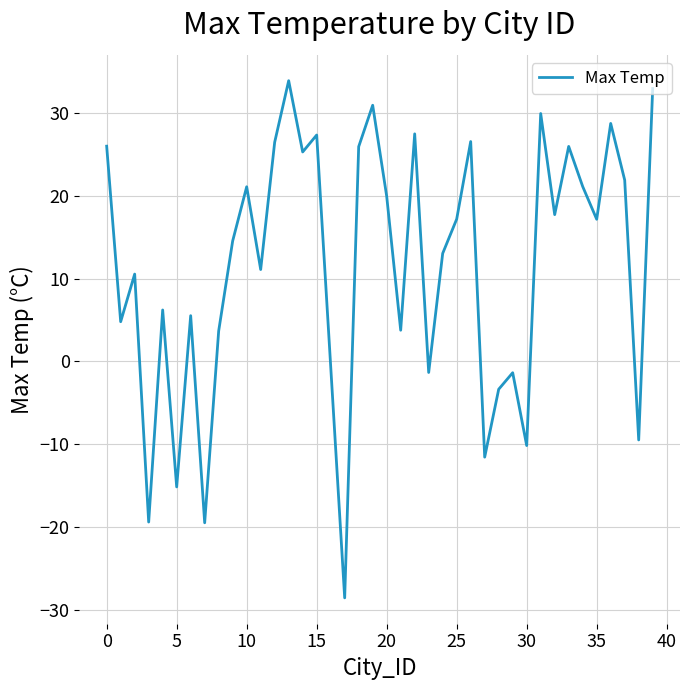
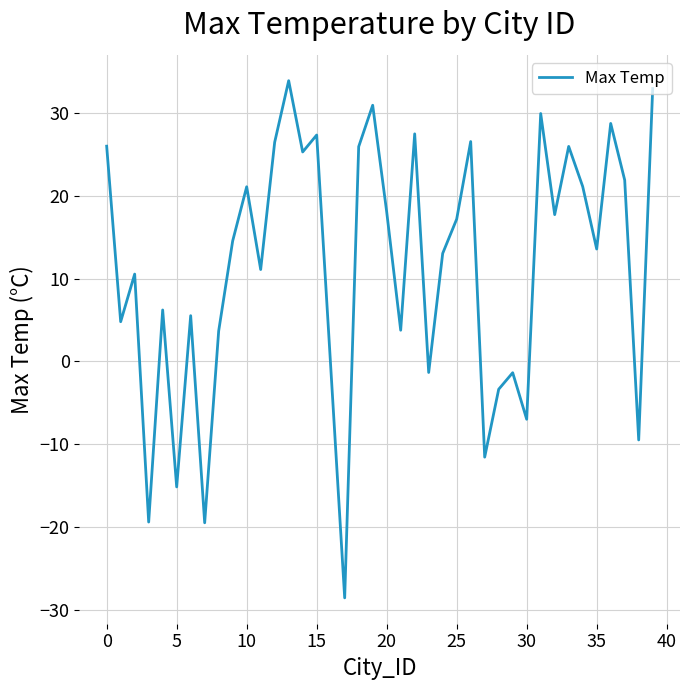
20: 20 -> 18
30: -10 -> -7
35: 17 -> 14
